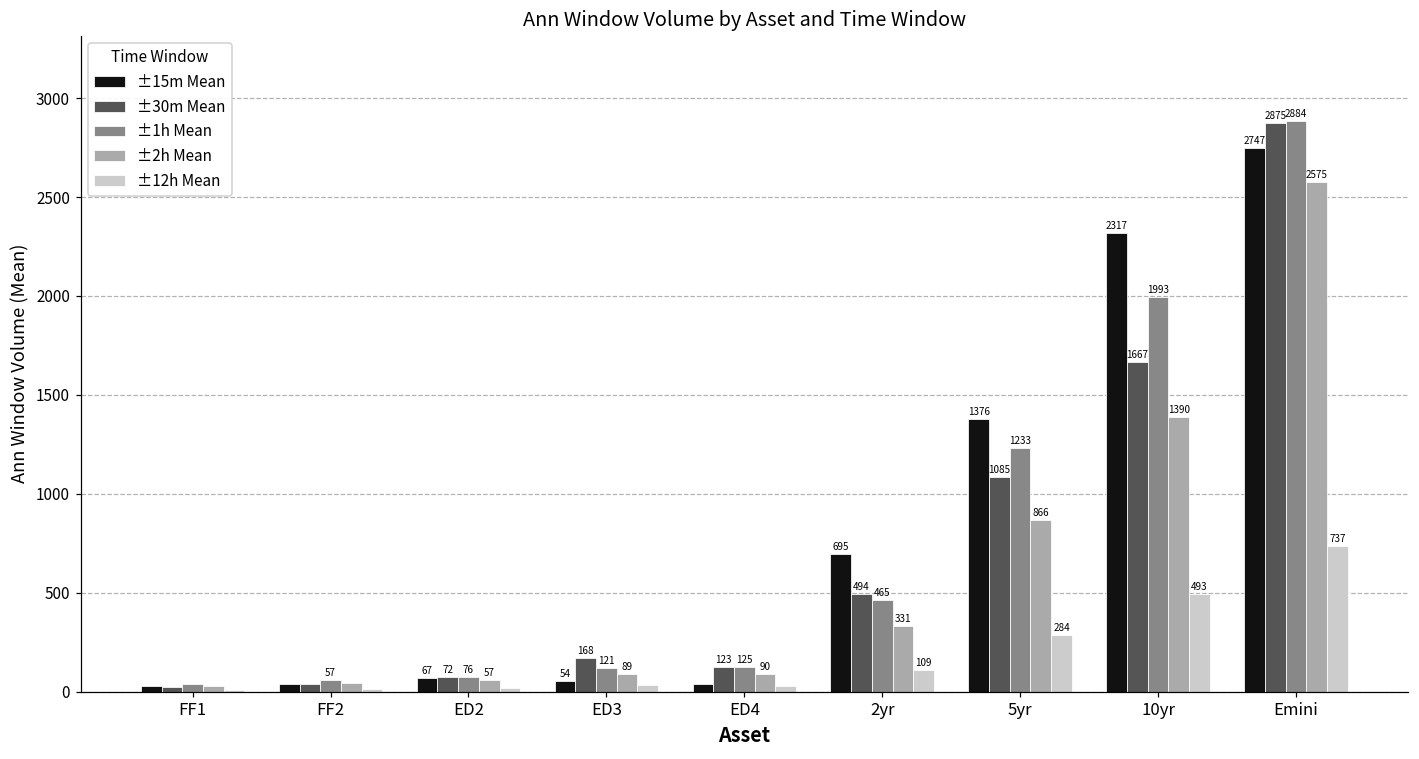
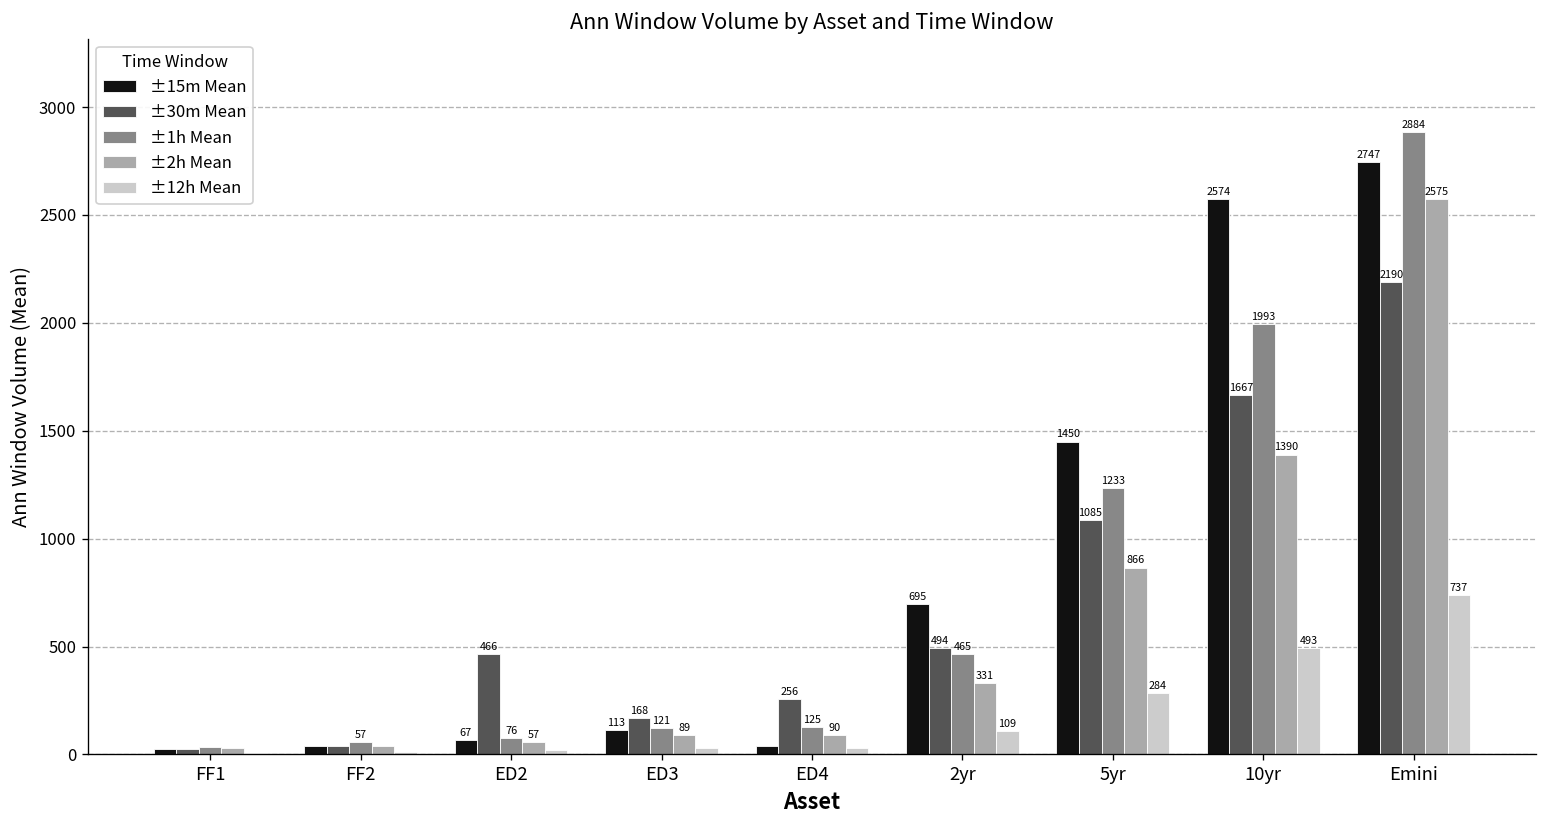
±30m Mean, ED2: 72 -> 466
±15m Mean, ED3: 54 -> 113
±30m Mean, ED4: 123 -> 256
±15m Mean, 5yr: 1376 -> 1450
±15m Mean, 10yr: 2317 -> 2574
±30m Mean, Emini: 2875 -> 2190
